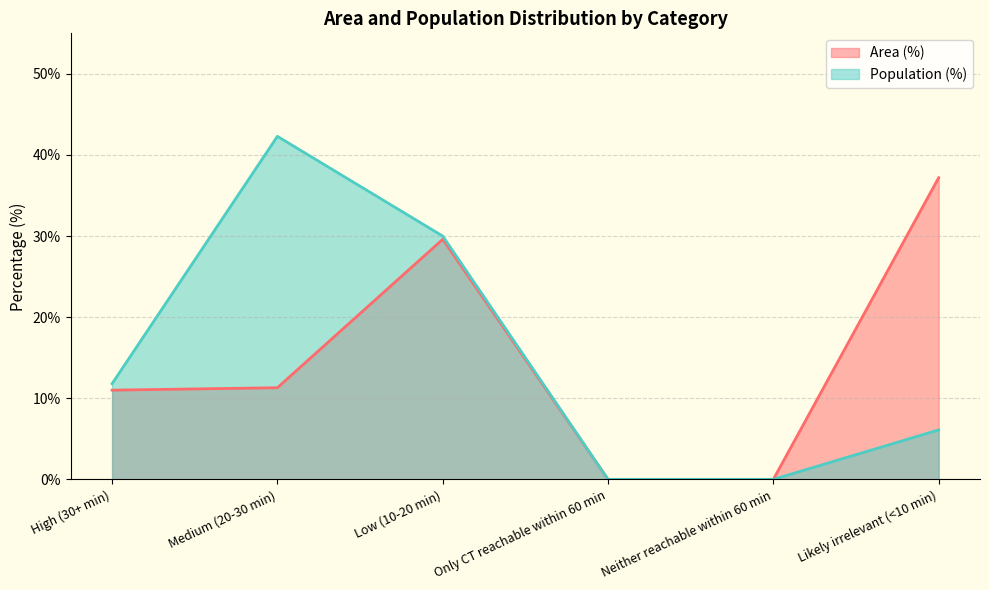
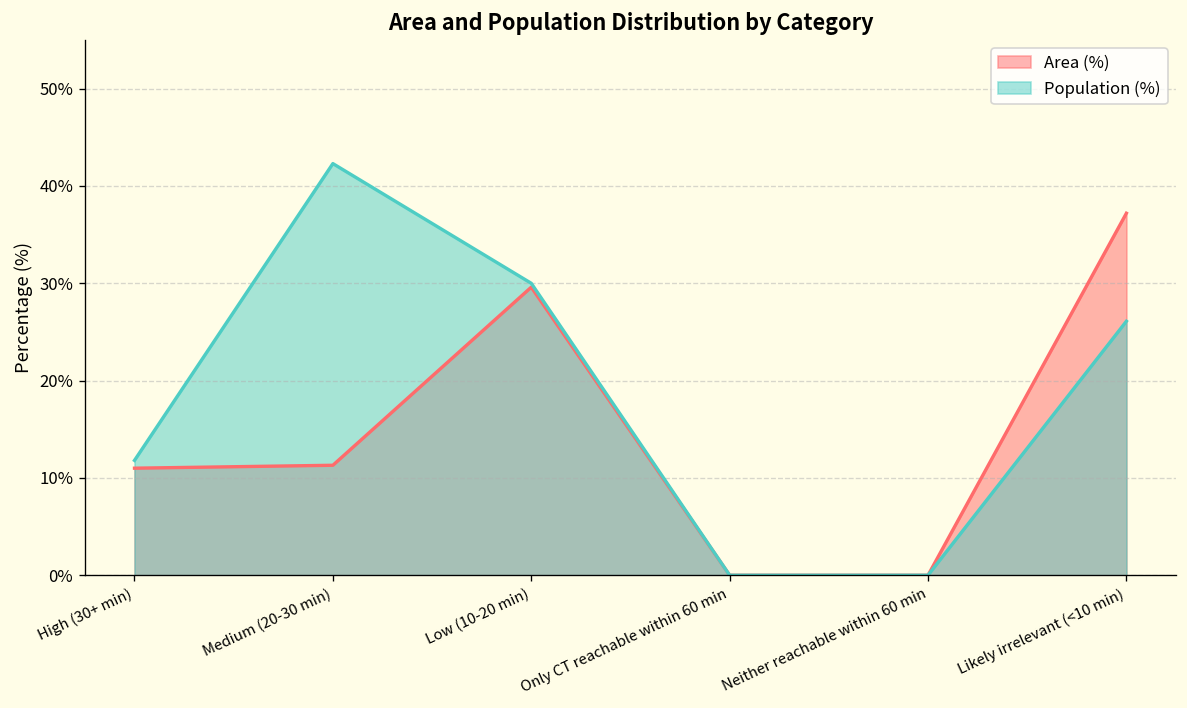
Population (%), Likely irrelevant (<10 min): 6% -> 26%
